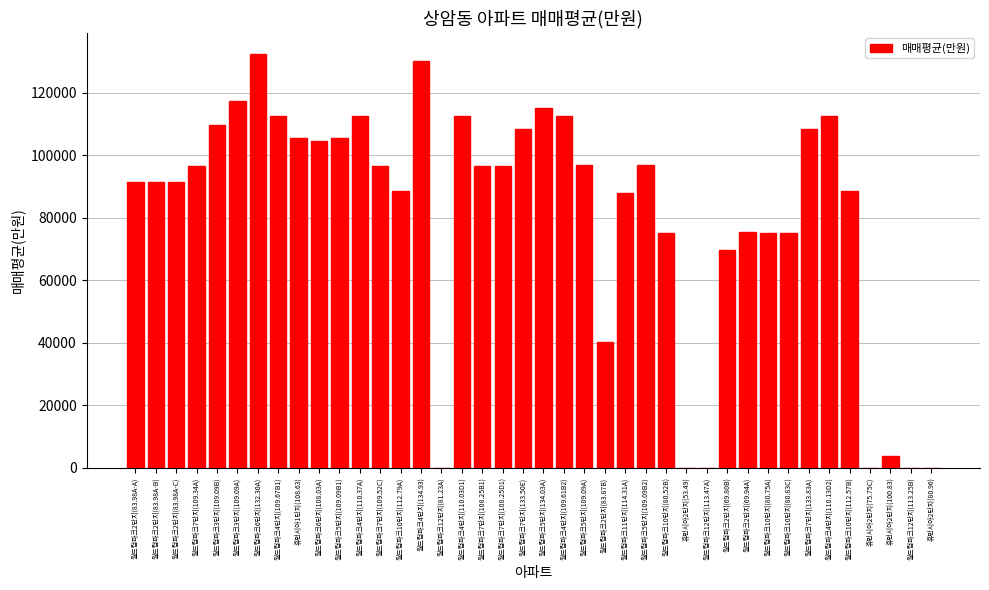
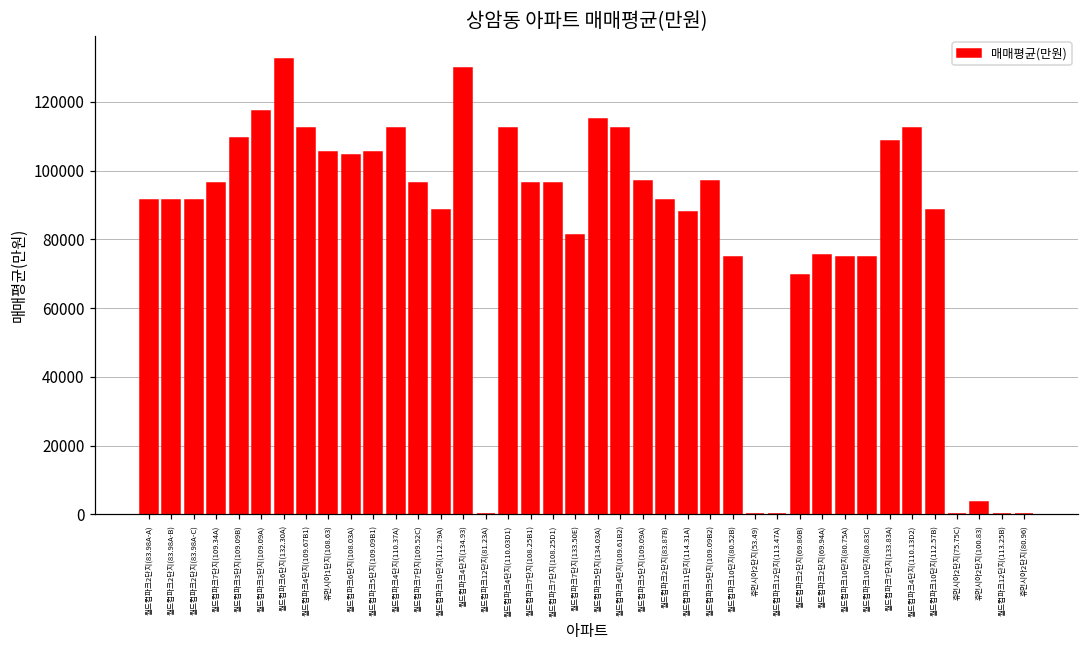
월드컵파크7단지(133.50E): 109000 -> 81000
월드컵파크2단지(83.87B): 40000 -> 92000
